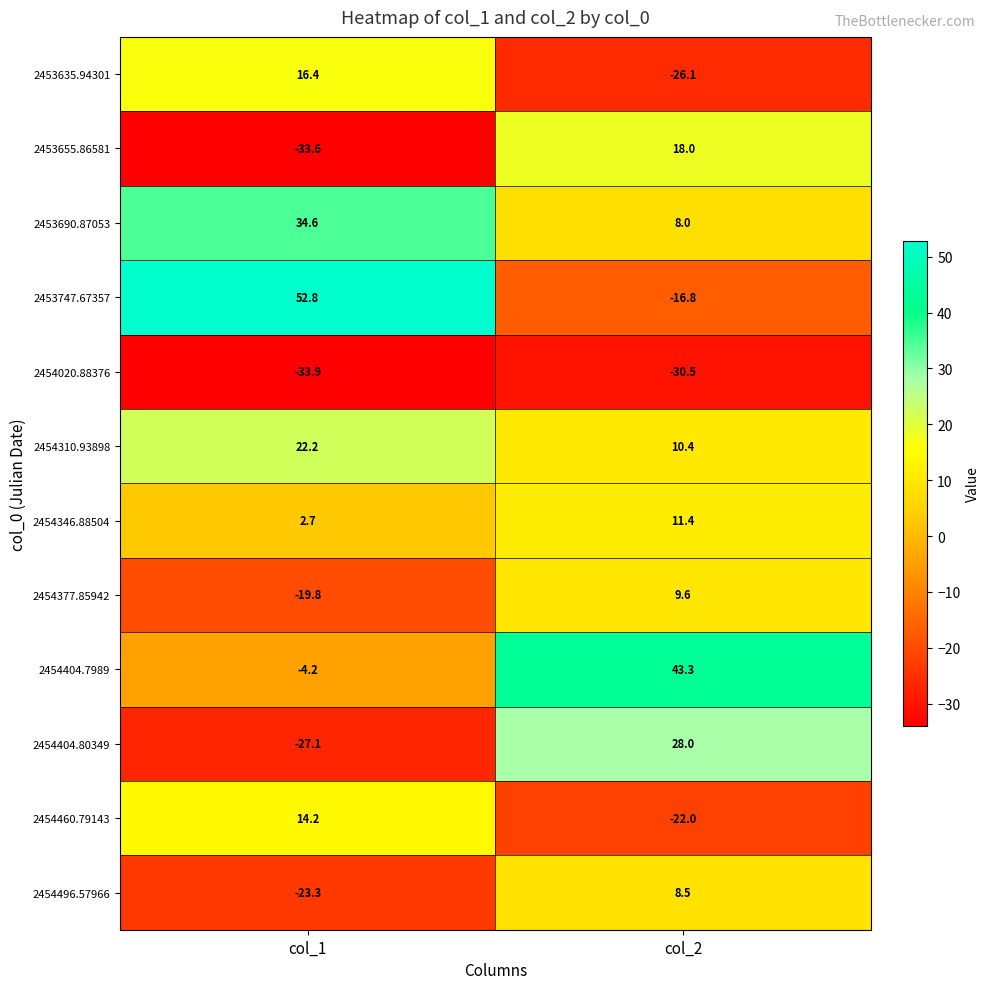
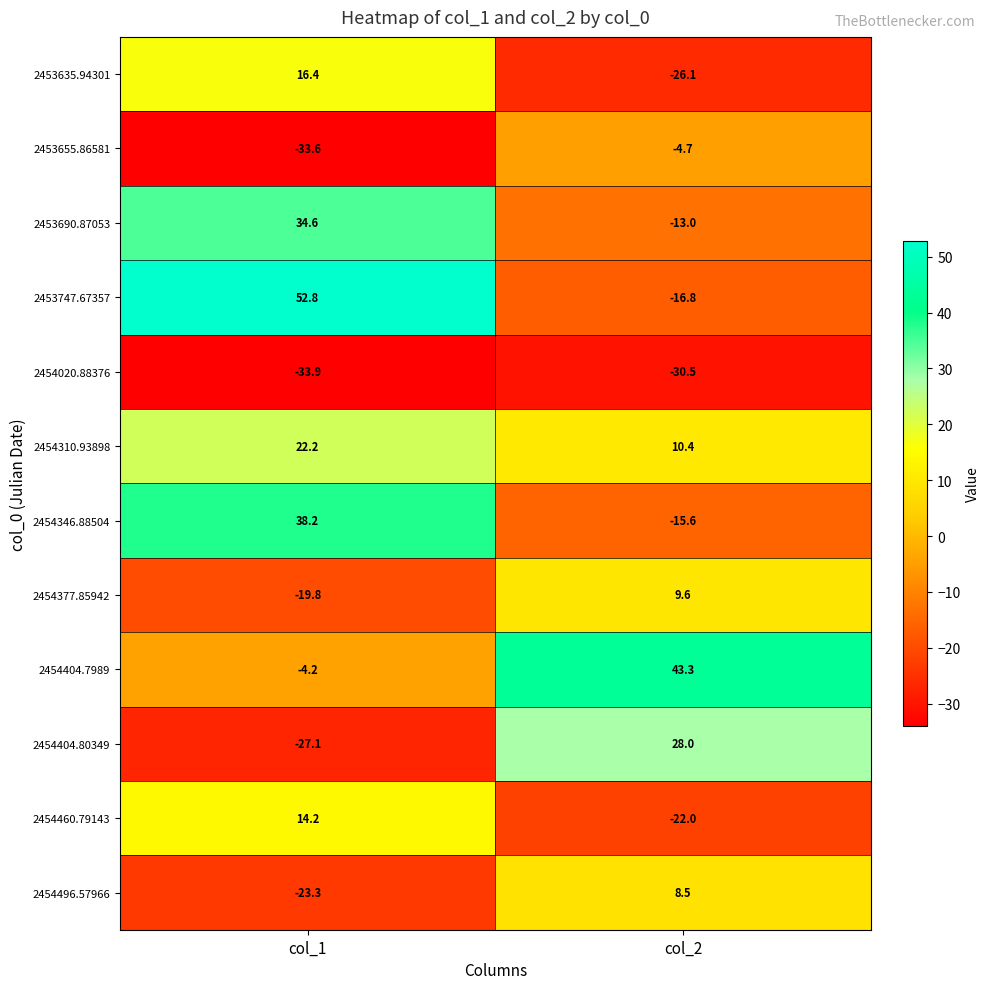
2453655.86581, col_2: 18.0 -> -4.7
2453690.87053, col_2: 8.0 -> -13.0
2454346.88504, col_1: 2.7 -> 38.2
2454346.88504, col_2: 11.4 -> -15.6
